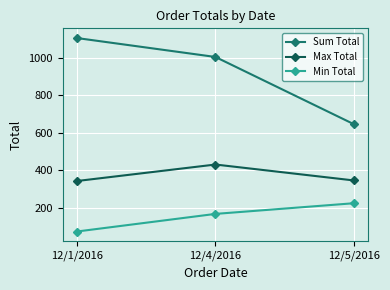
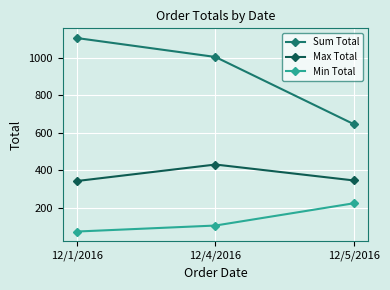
Min Total, 12/4/2016: 170 -> 110
